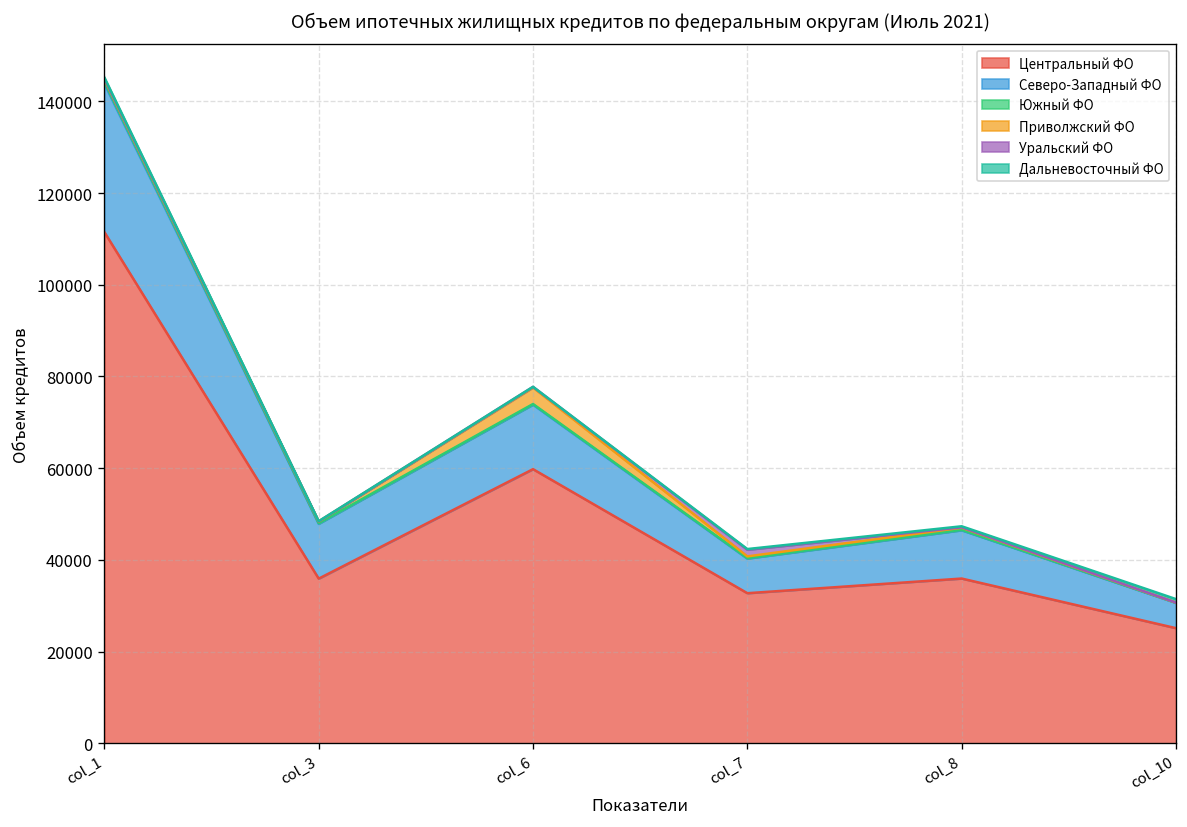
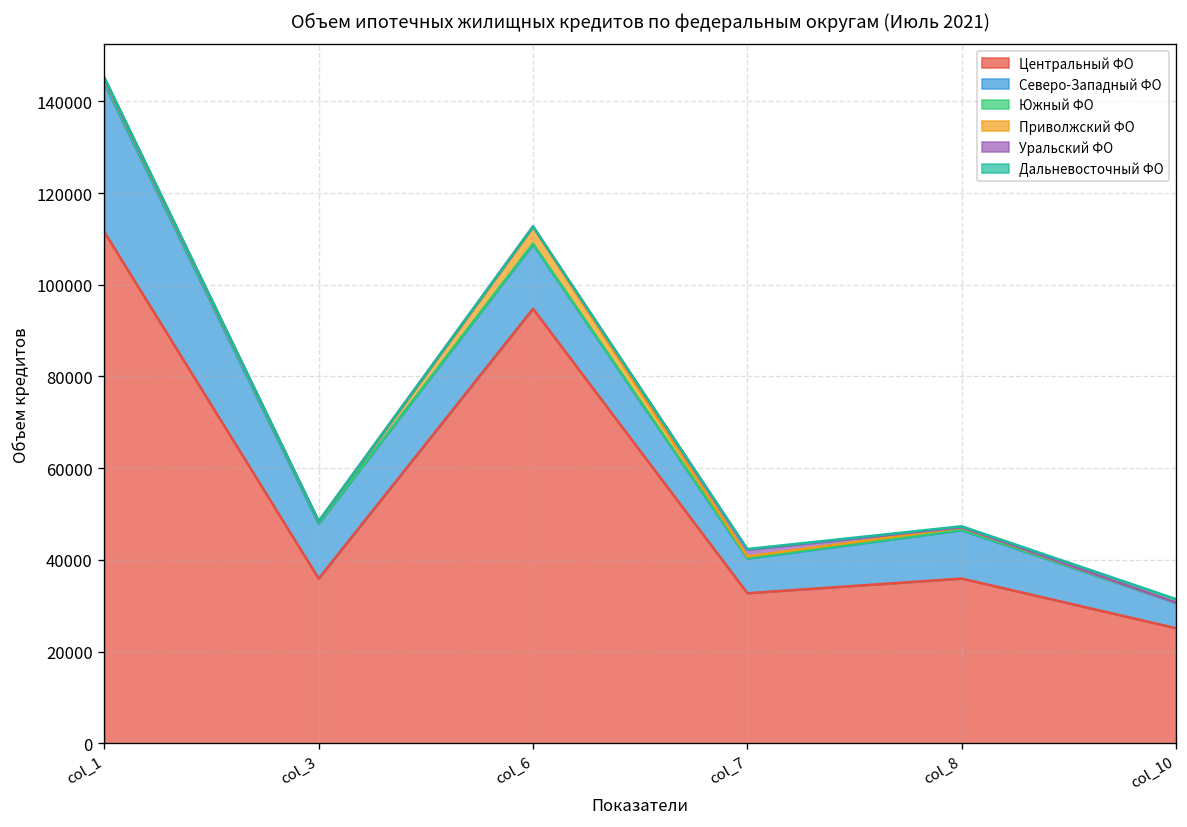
Центральный ФО, col_6: 60000 -> 95000
